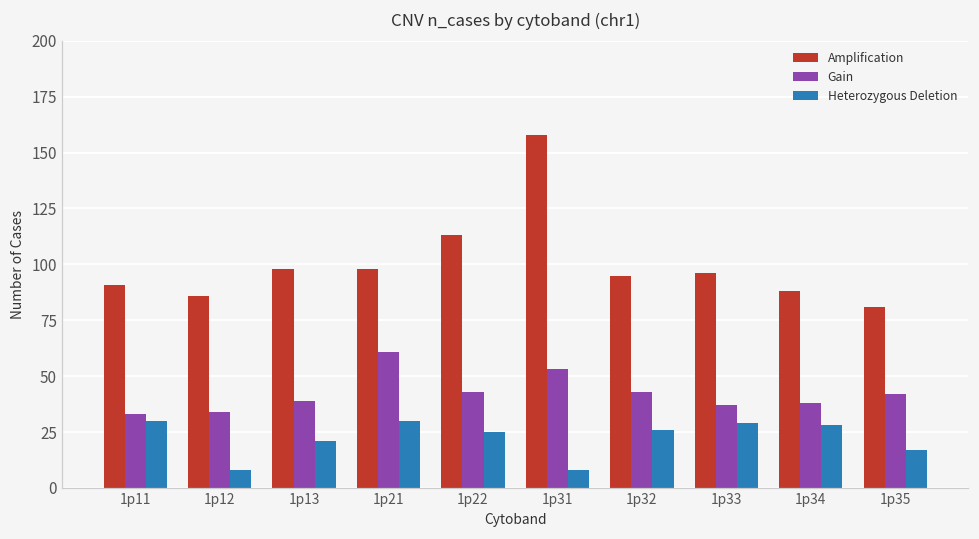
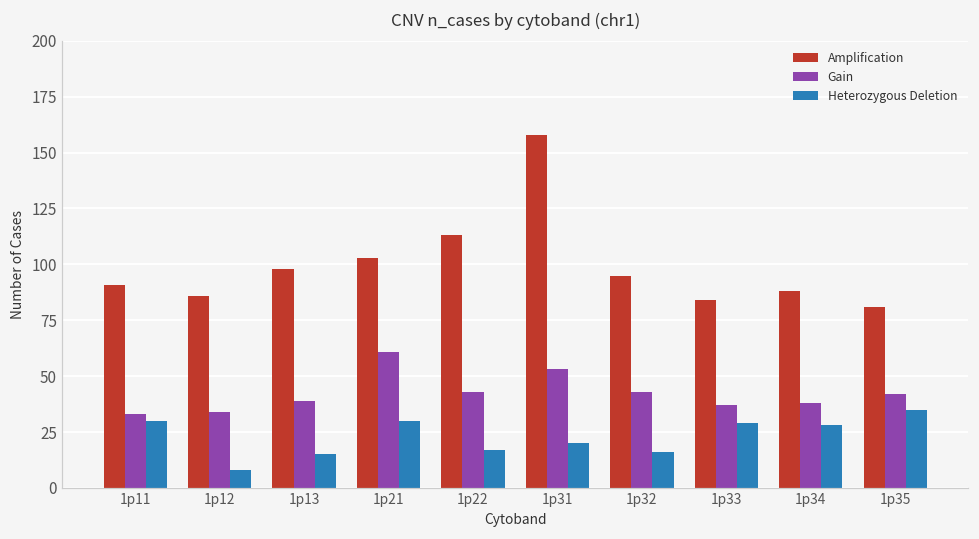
Heterozygous Deletion, 1p13: 21 -> 15
Amplification, 1p21: 98 -> 103
Heterozygous Deletion, 1p22: 25 -> 17
Heterozygous Deletion, 1p31: 8 -> 20
Heterozygous Deletion, 1p32: 26 -> 16
Amplification, 1p33: 96 -> 84
Heterozygous Deletion, 1p35: 17 -> 35
